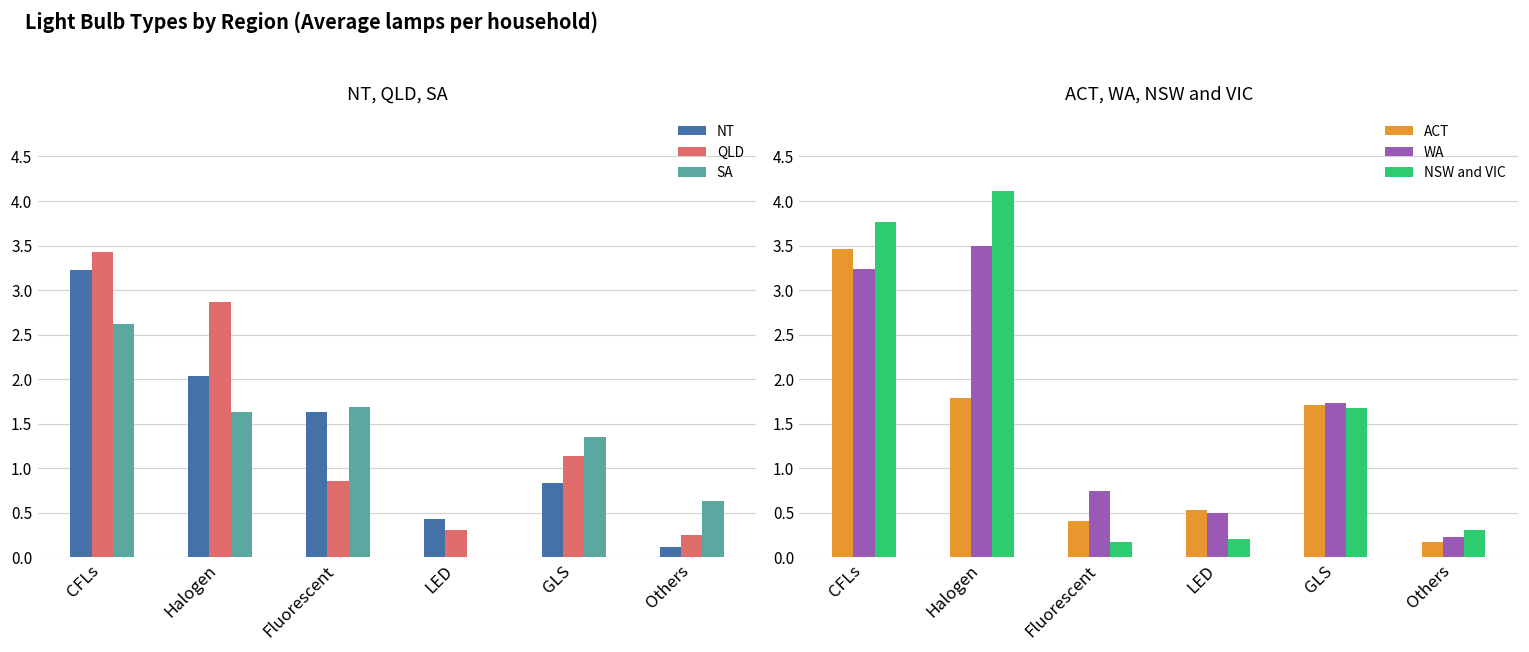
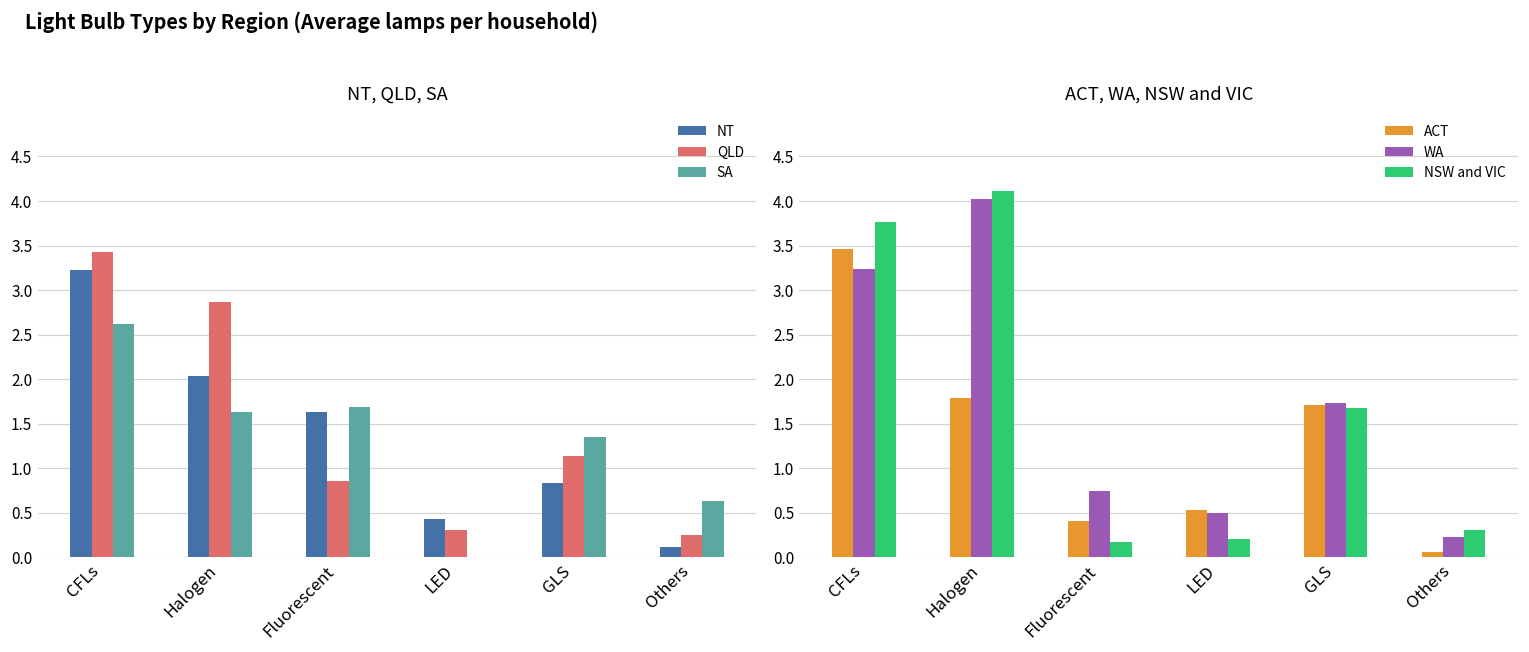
ACT, WA, NSW and VIC, WA, Halogen: 3.5 -> 4.0
ACT, WA, NSW and VIC, ACT, Others: 0.2 -> 0.1
